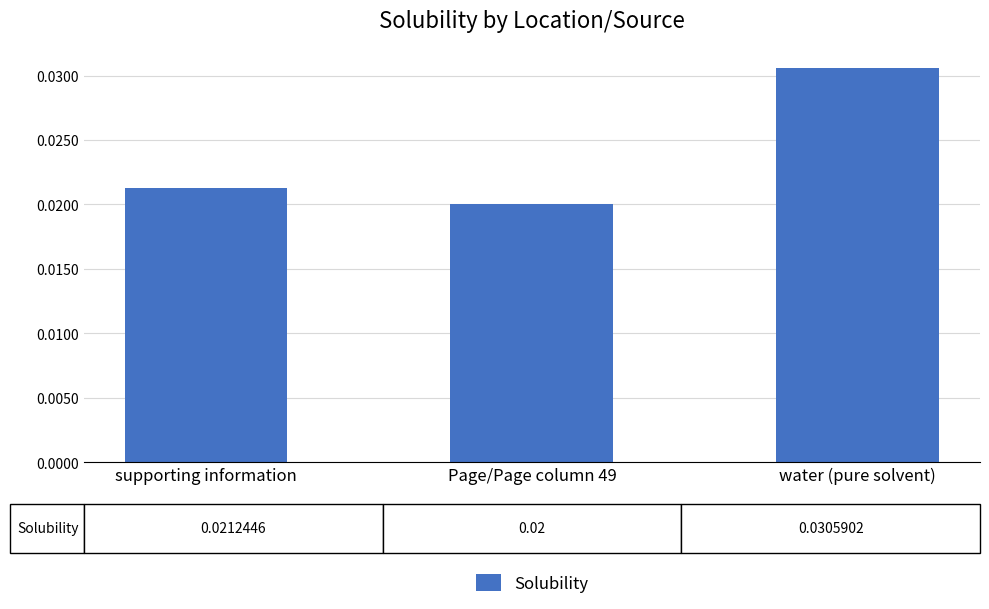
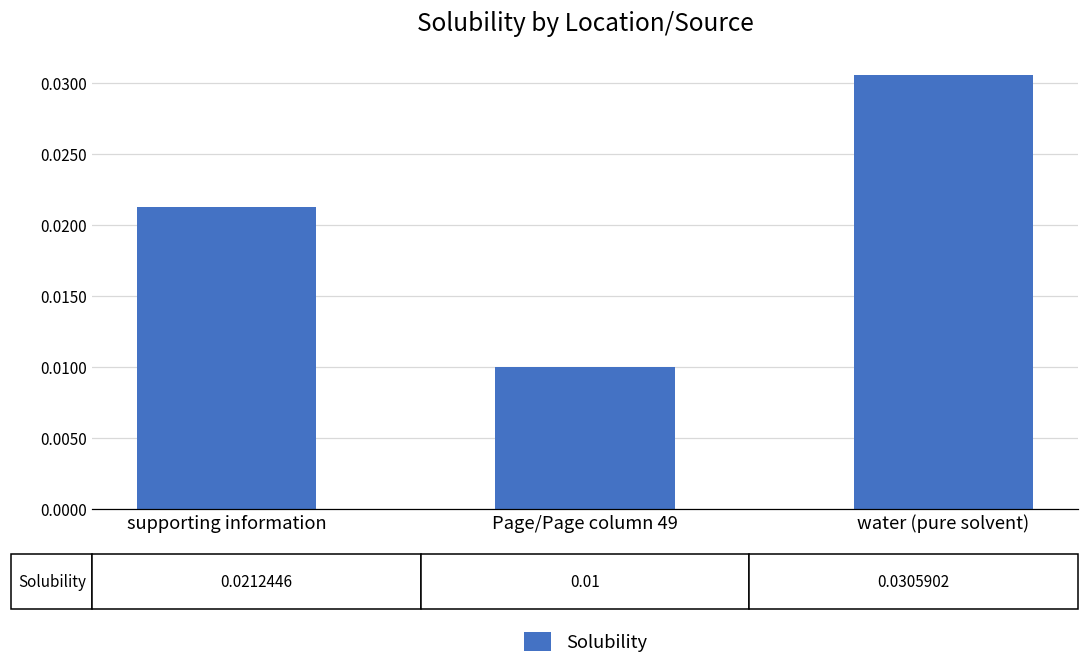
Page/Page column 49: 0.02 -> 0.01
